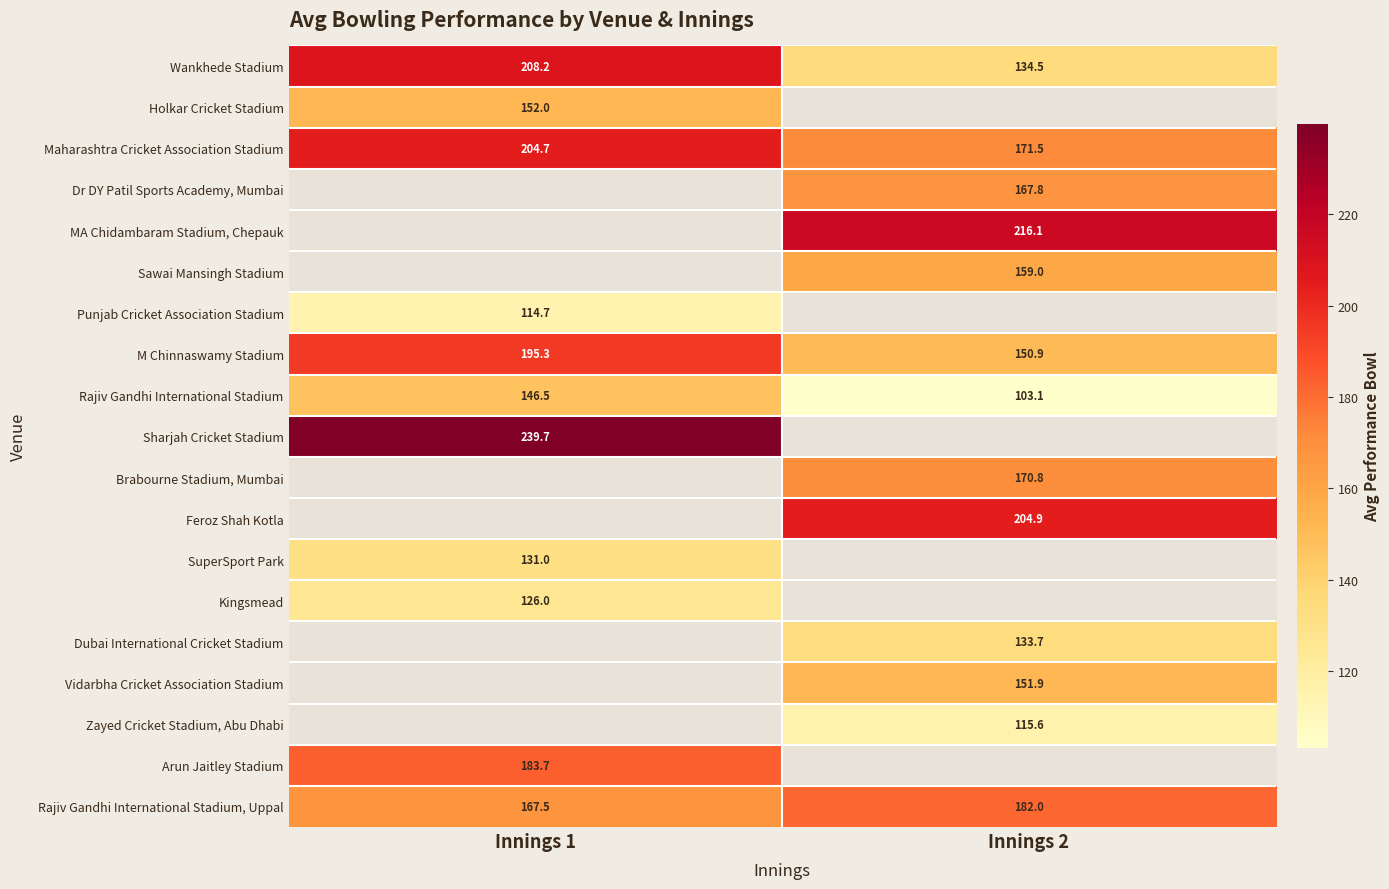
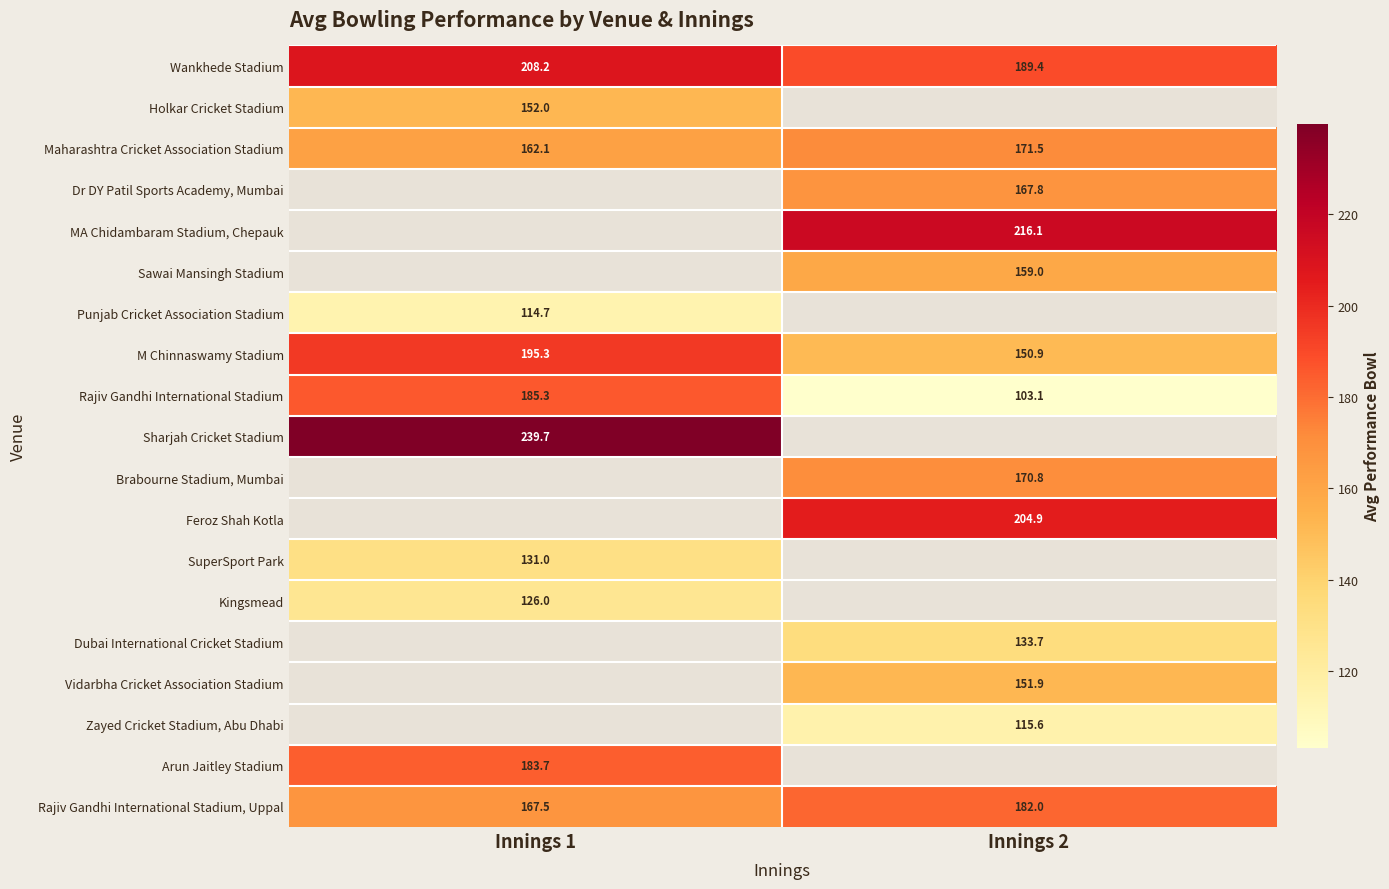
Wankhede Stadium, Innings 2: 134.5 -> 189.4
Maharashtra Cricket Association Stadium, Innings 1: 204.7 -> 162.1
Rajiv Gandhi International Stadium, Innings 1: 146.5 -> 185.3
